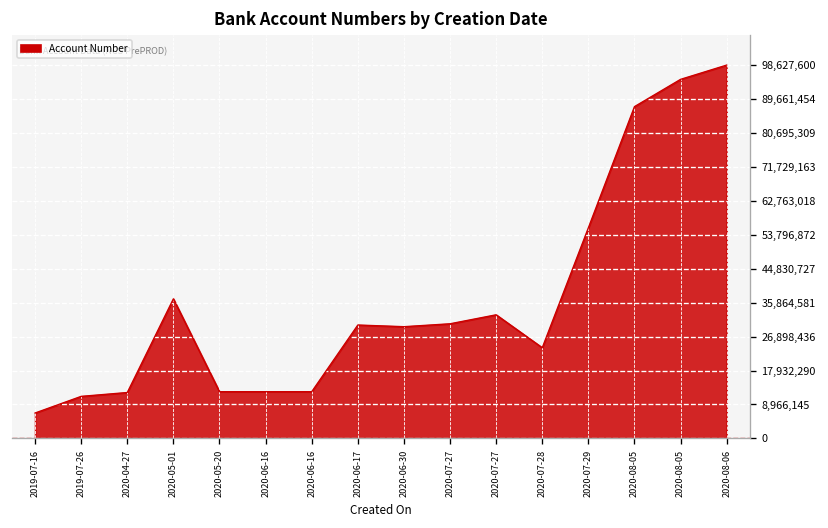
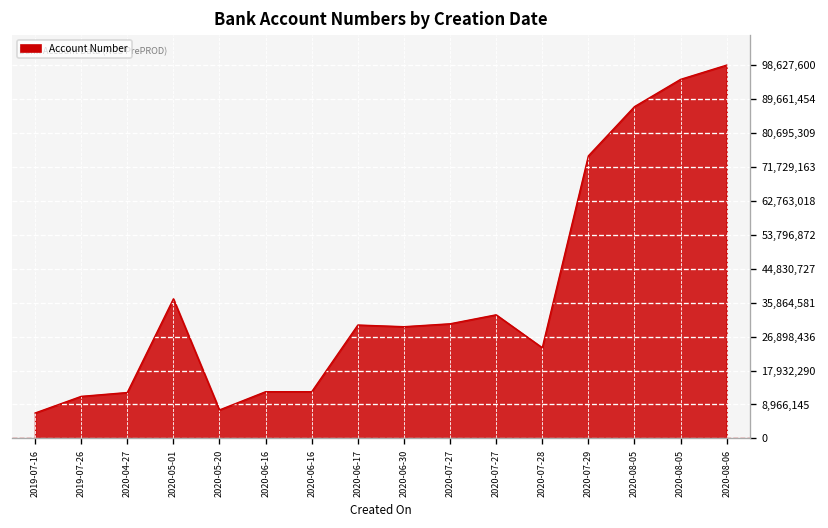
2020-05-20: 12,000,000 -> 8,000,000
2020-07-29: 56,000,000 -> 75,000,000
